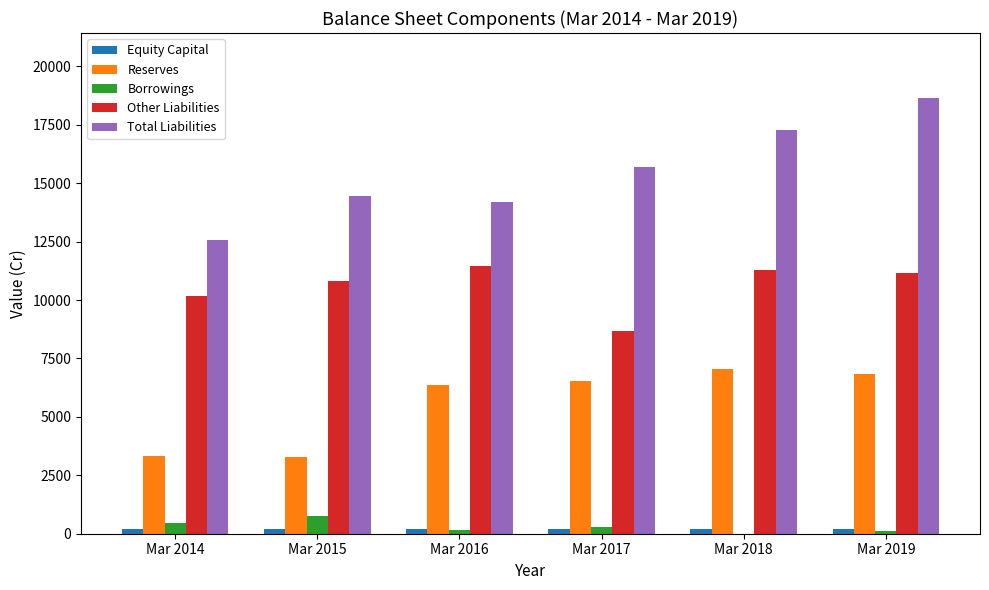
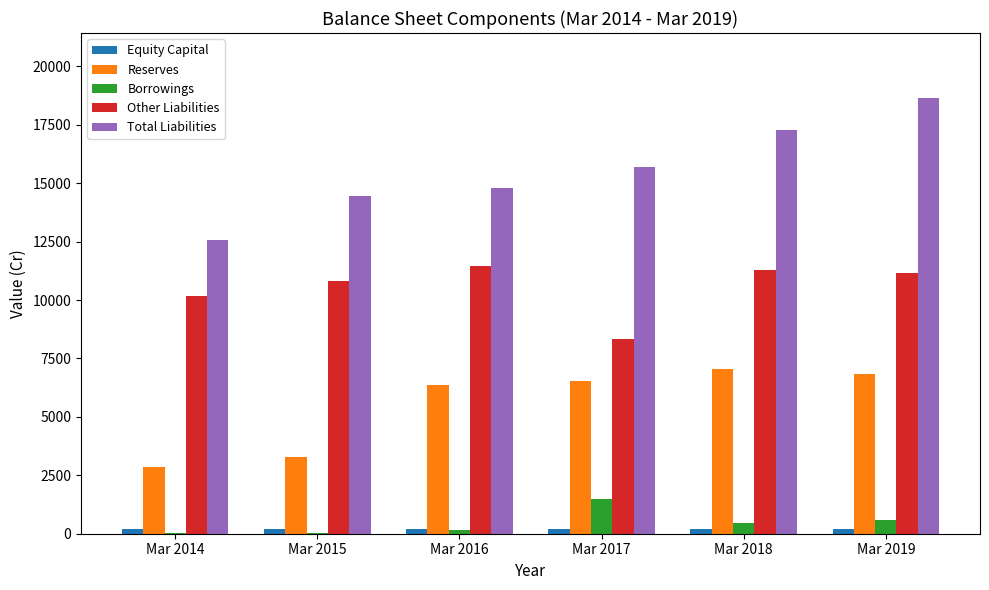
Reserves, Mar 2014: 3300 -> 2900
Borrowings, Mar 2014: 500 -> 0
Borrowings, Mar 2015: 700 -> 0
Total Liabilities, Mar 2016: 14200 -> 14800
Borrowings, Mar 2017: 300 -> 1500
Other Liabilities, Mar 2017: 8700 -> 8300
Borrowings, Mar 2018: 0 -> 500
Borrowings, Mar 2019: 100 -> 600
